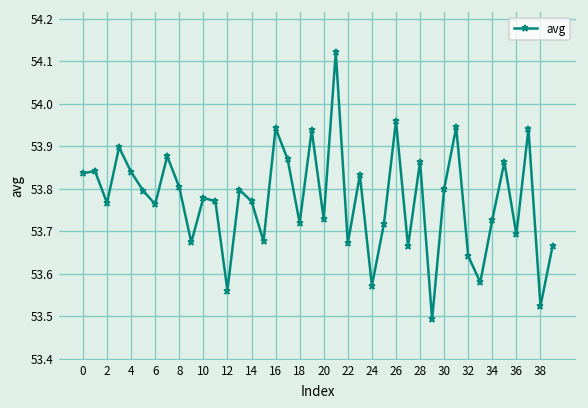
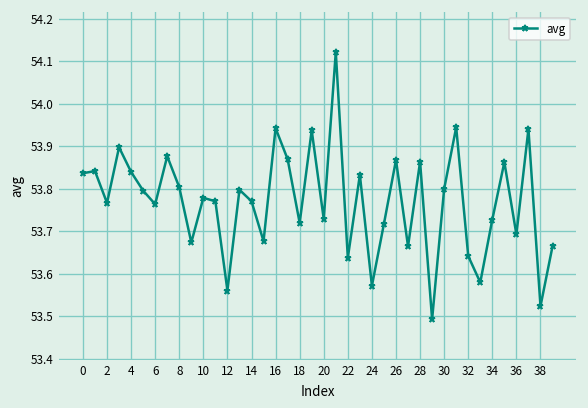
22: 53.67 -> 53.64
26: 53.96 -> 53.87
